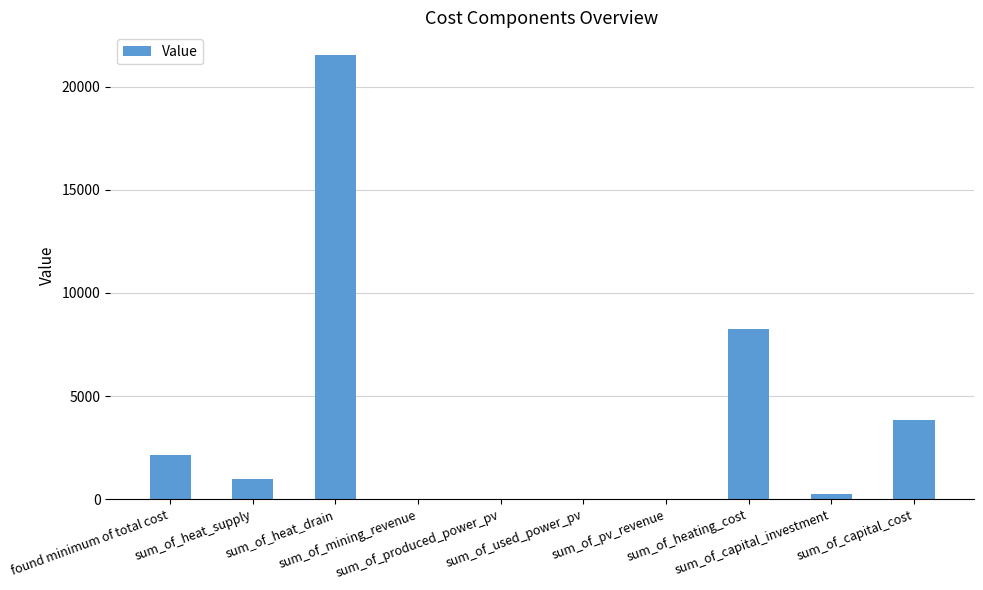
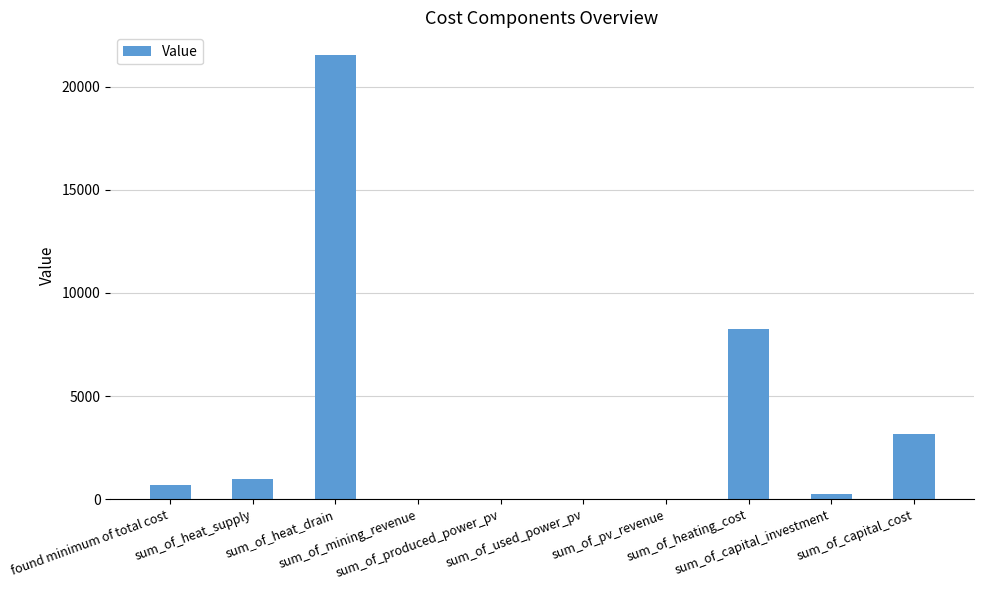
found minimum of total cost: 2100 -> 700
sum_of_capital_cost: 3800 -> 3100
